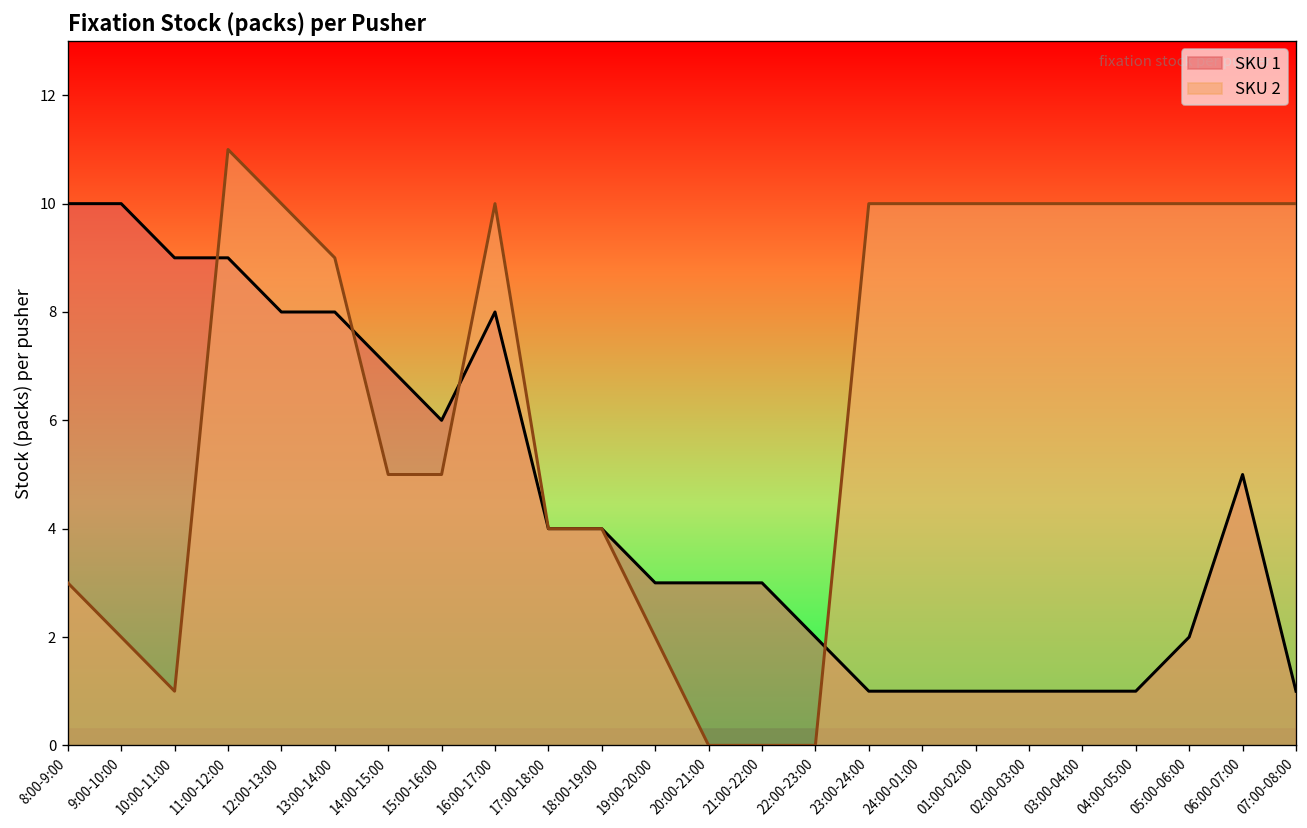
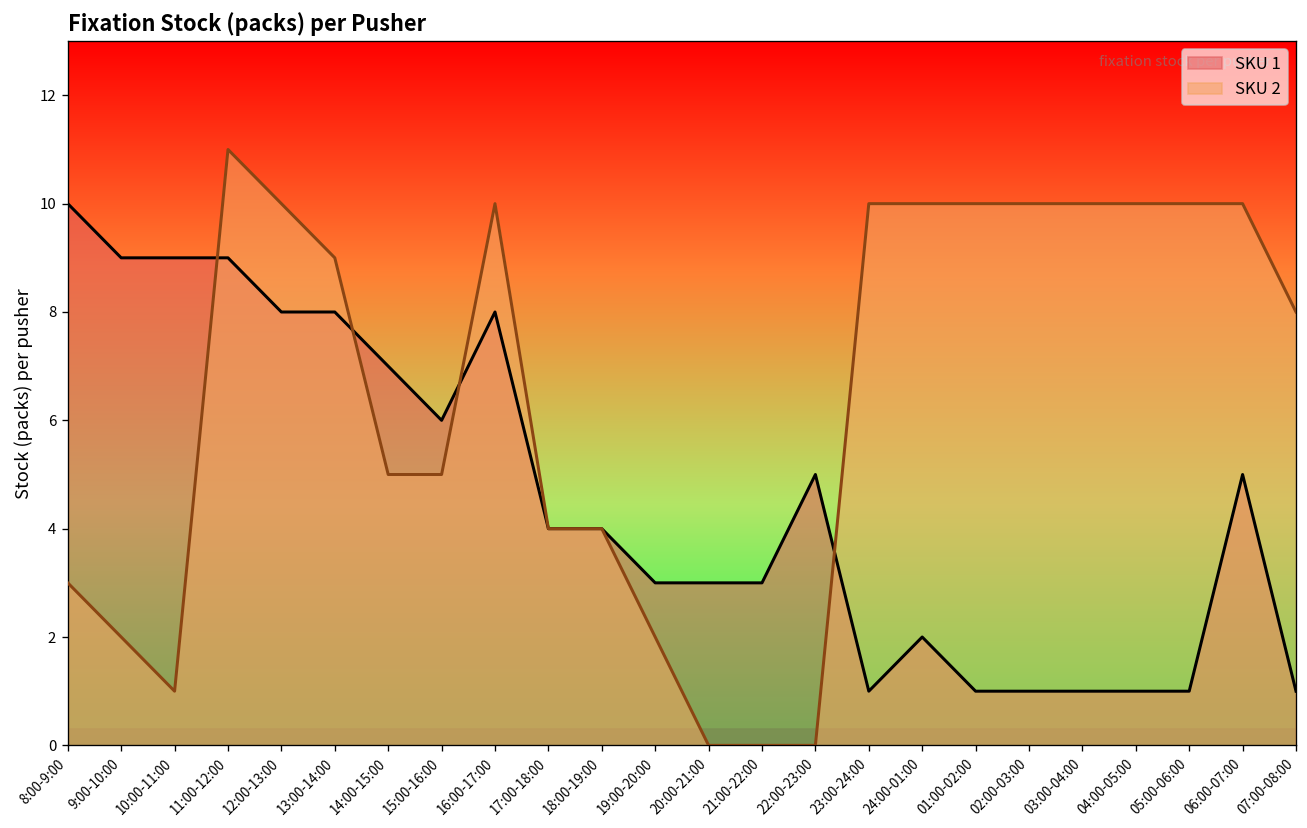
SKU 1, 9:00-10:00: 10 -> 9
SKU 1, 22:00-23:00: 2 -> 5
SKU 1, 24:00-01:00: 1 -> 2
SKU 1, 05:00-06:00: 2 -> 1
SKU 2, 07:00-08:00: 10 -> 8
